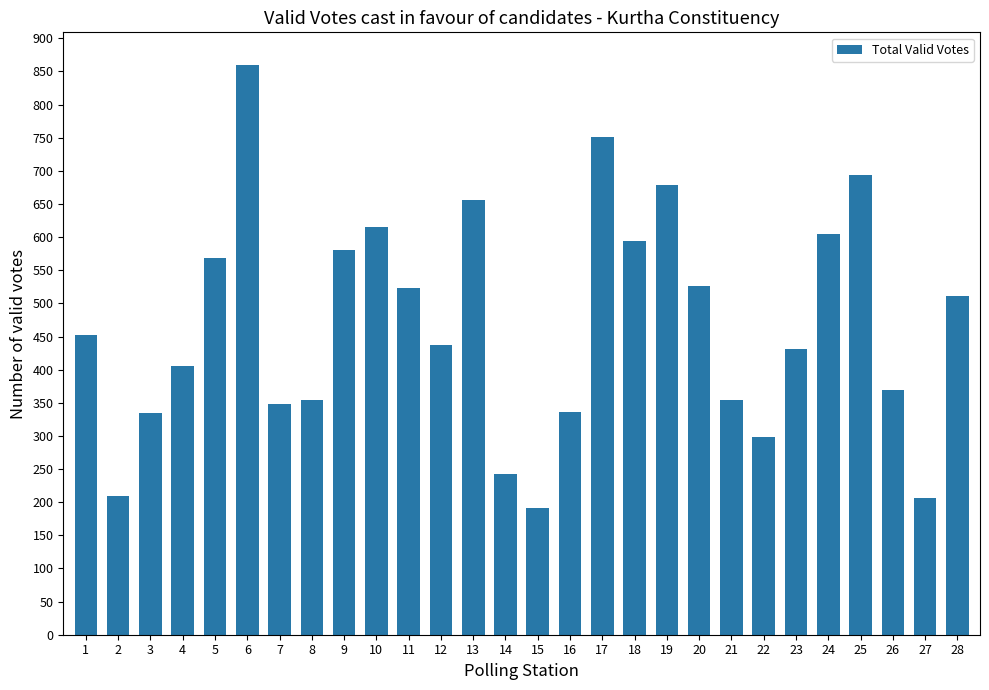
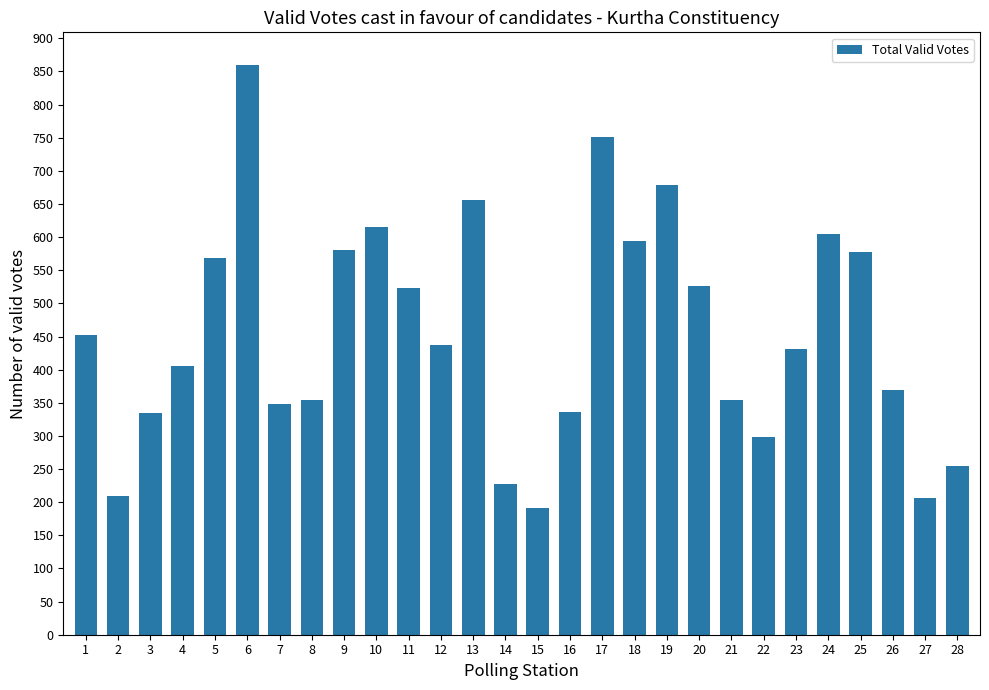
14: 240 -> 230
25: 690 -> 580
28: 510 -> 260
